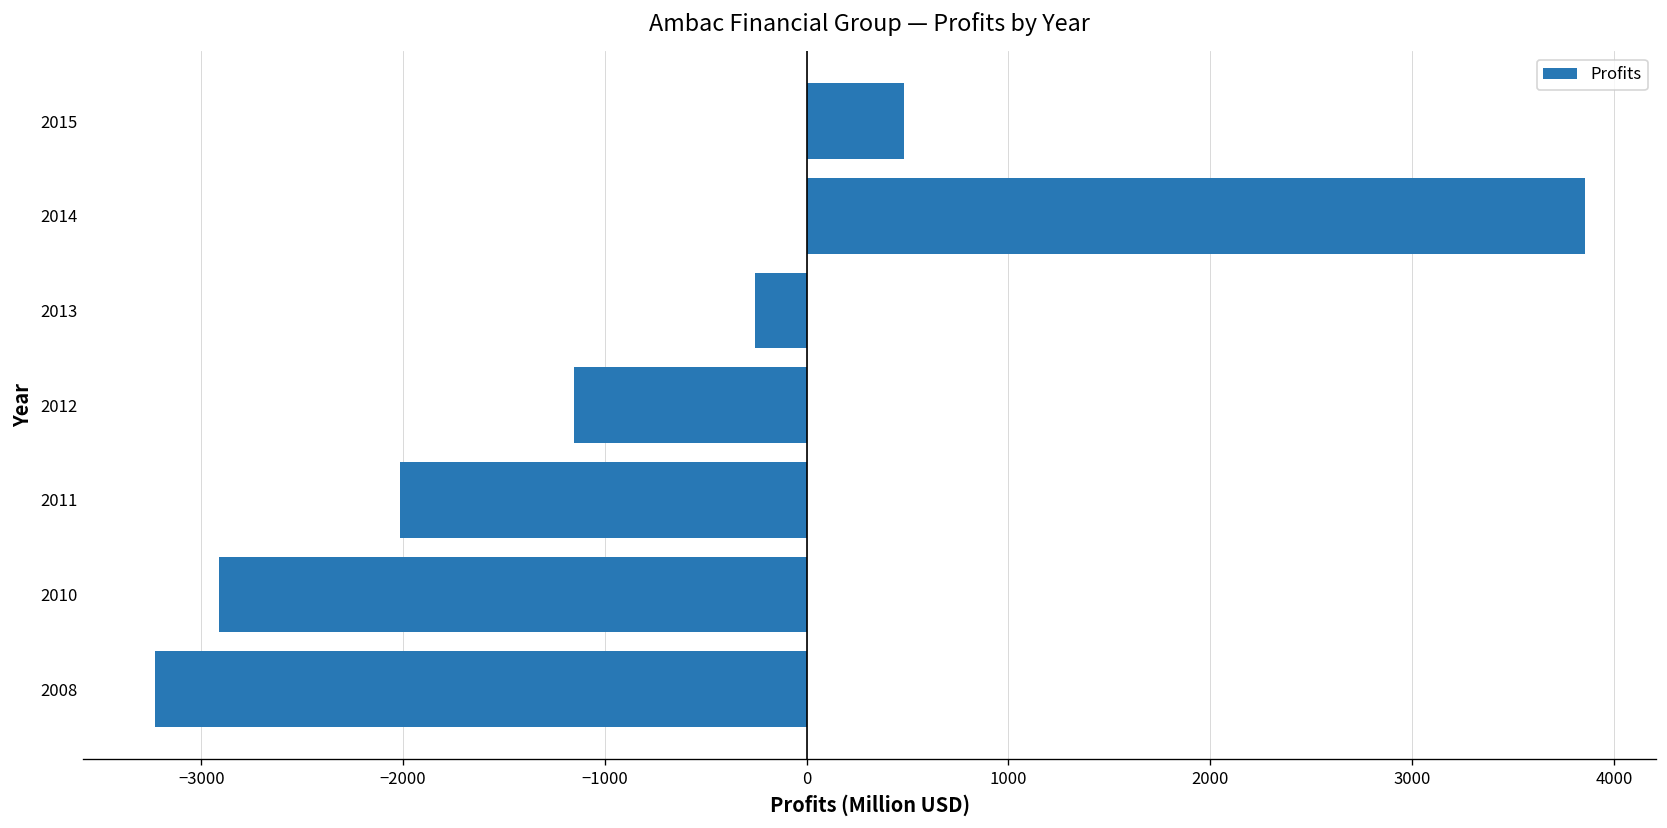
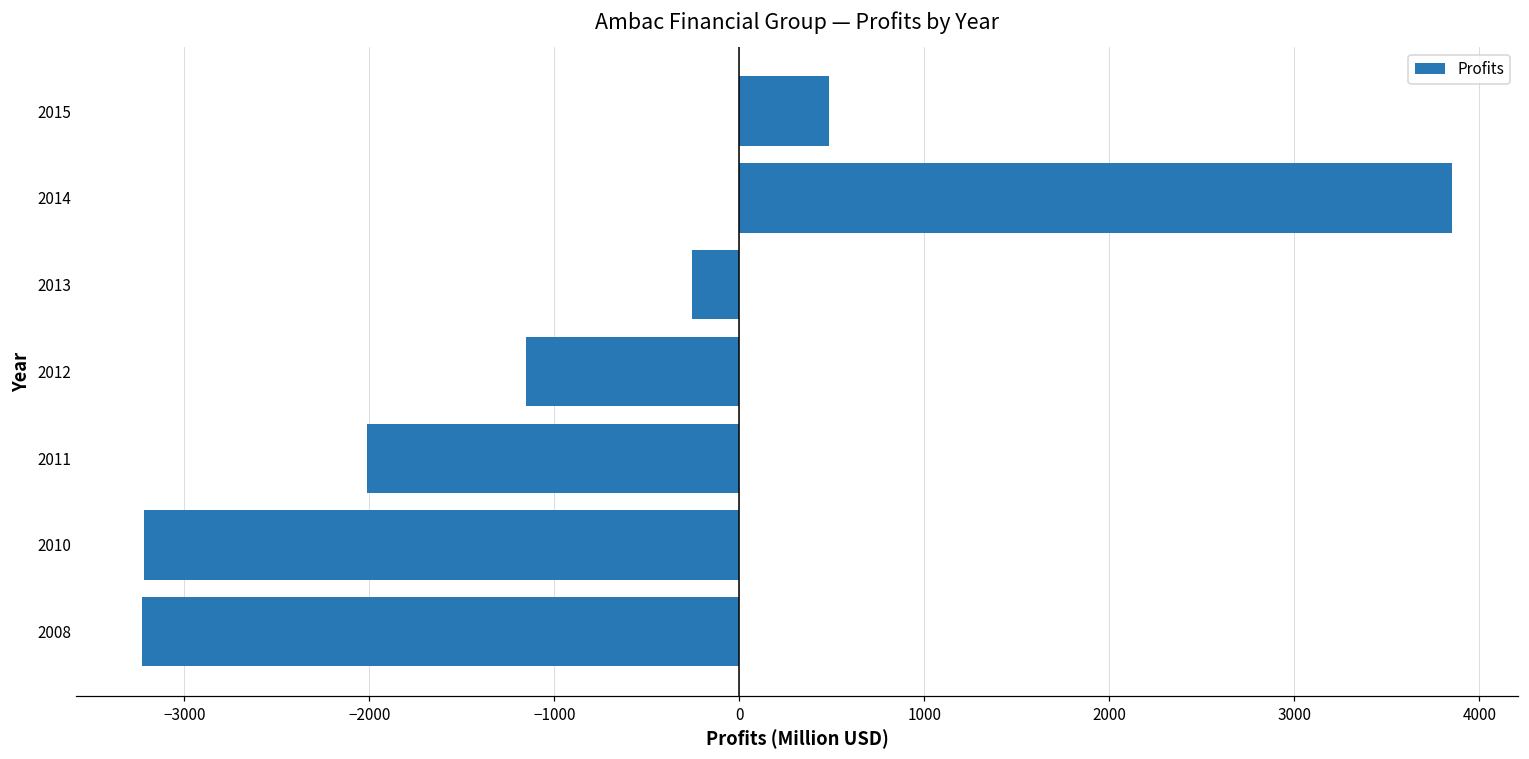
2010: -2910 -> -3220
